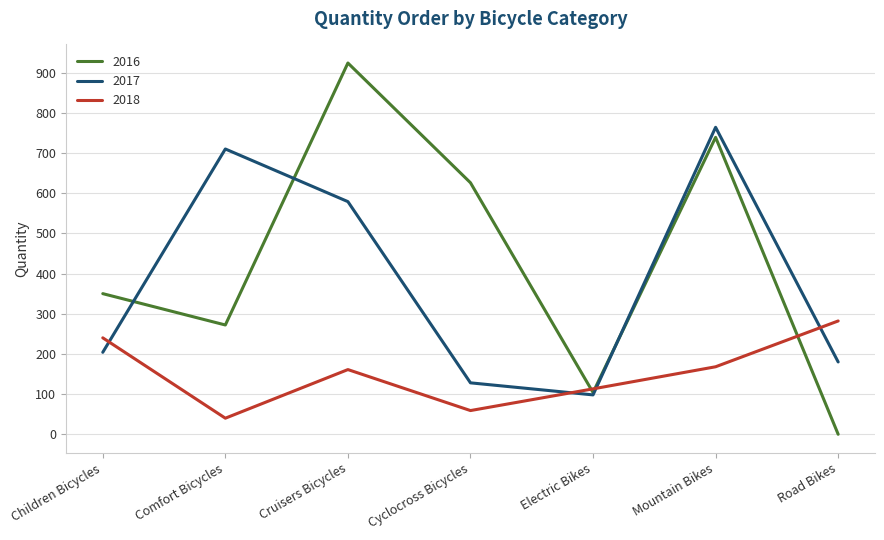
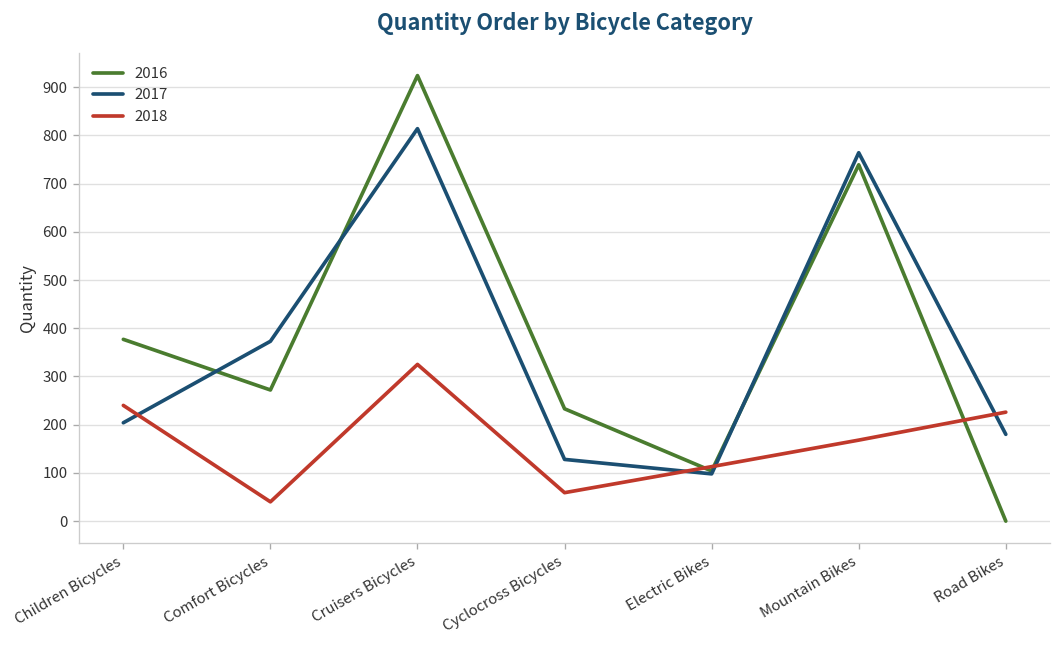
2016, Children Bicycles: 350 -> 380
2017, Comfort Bicycles: 710 -> 370
2017, Cruisers Bicycles: 580 -> 810
2018, Cruisers Bicycles: 160 -> 330
2016, Cyclocross Bicycles: 630 -> 230
2018, Road Bikes: 280 -> 230
